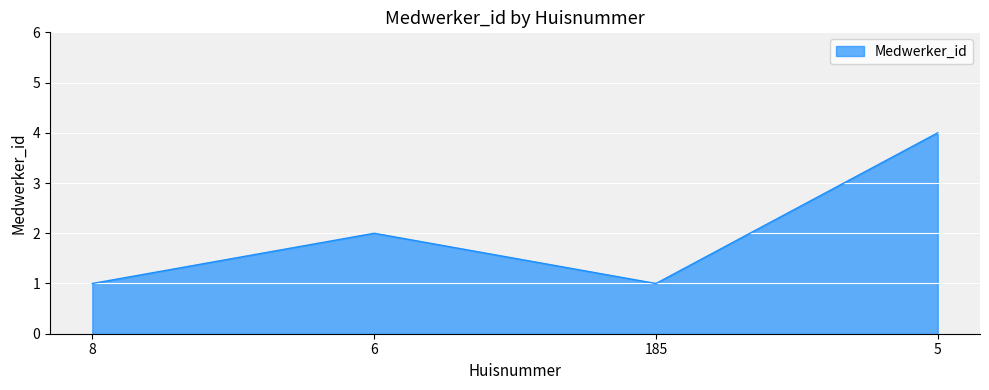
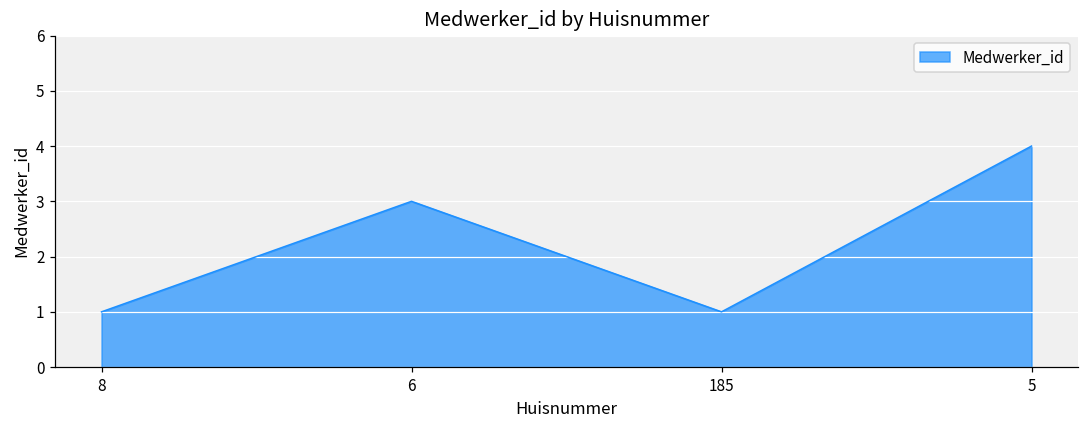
6: 2 -> 3
